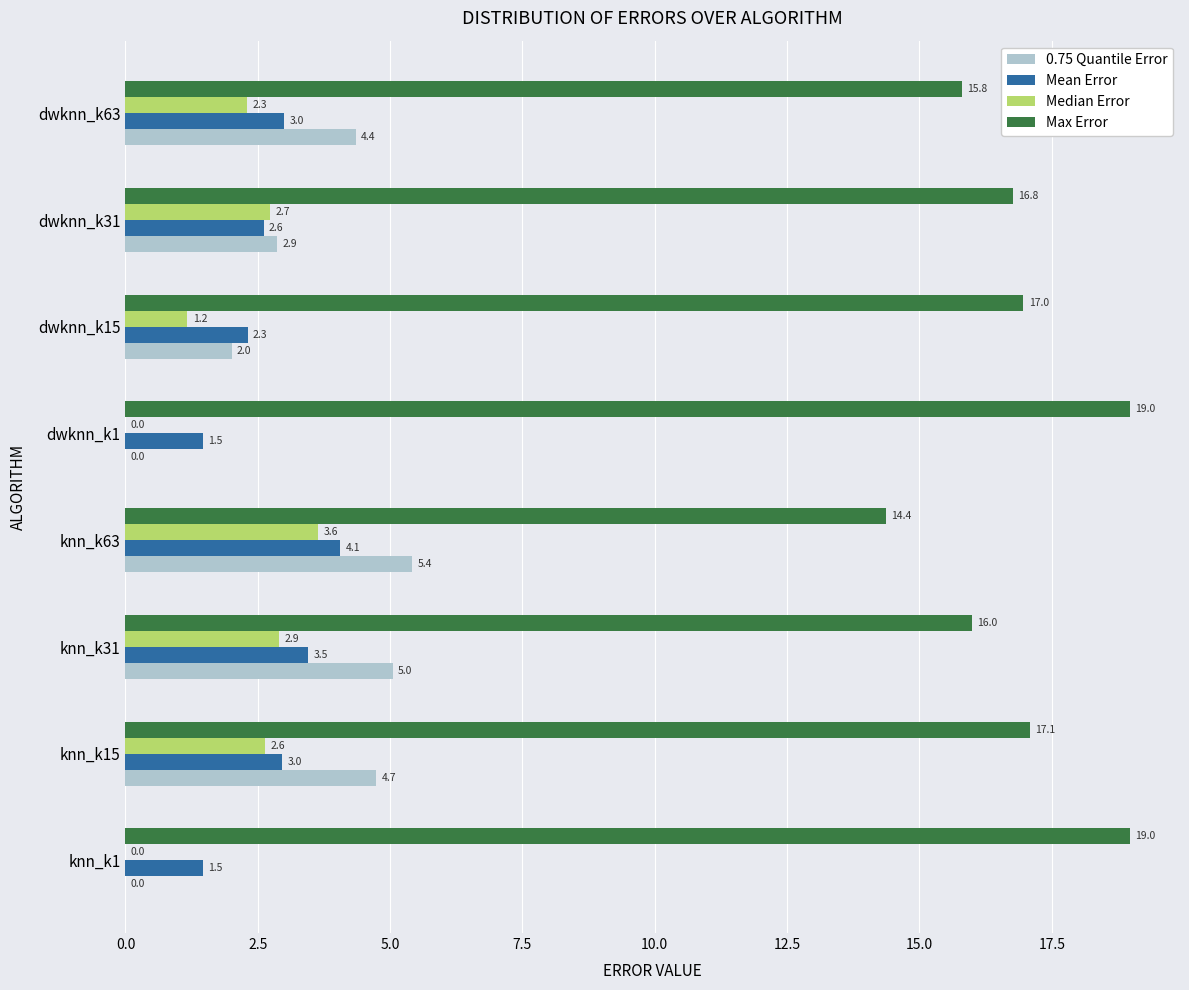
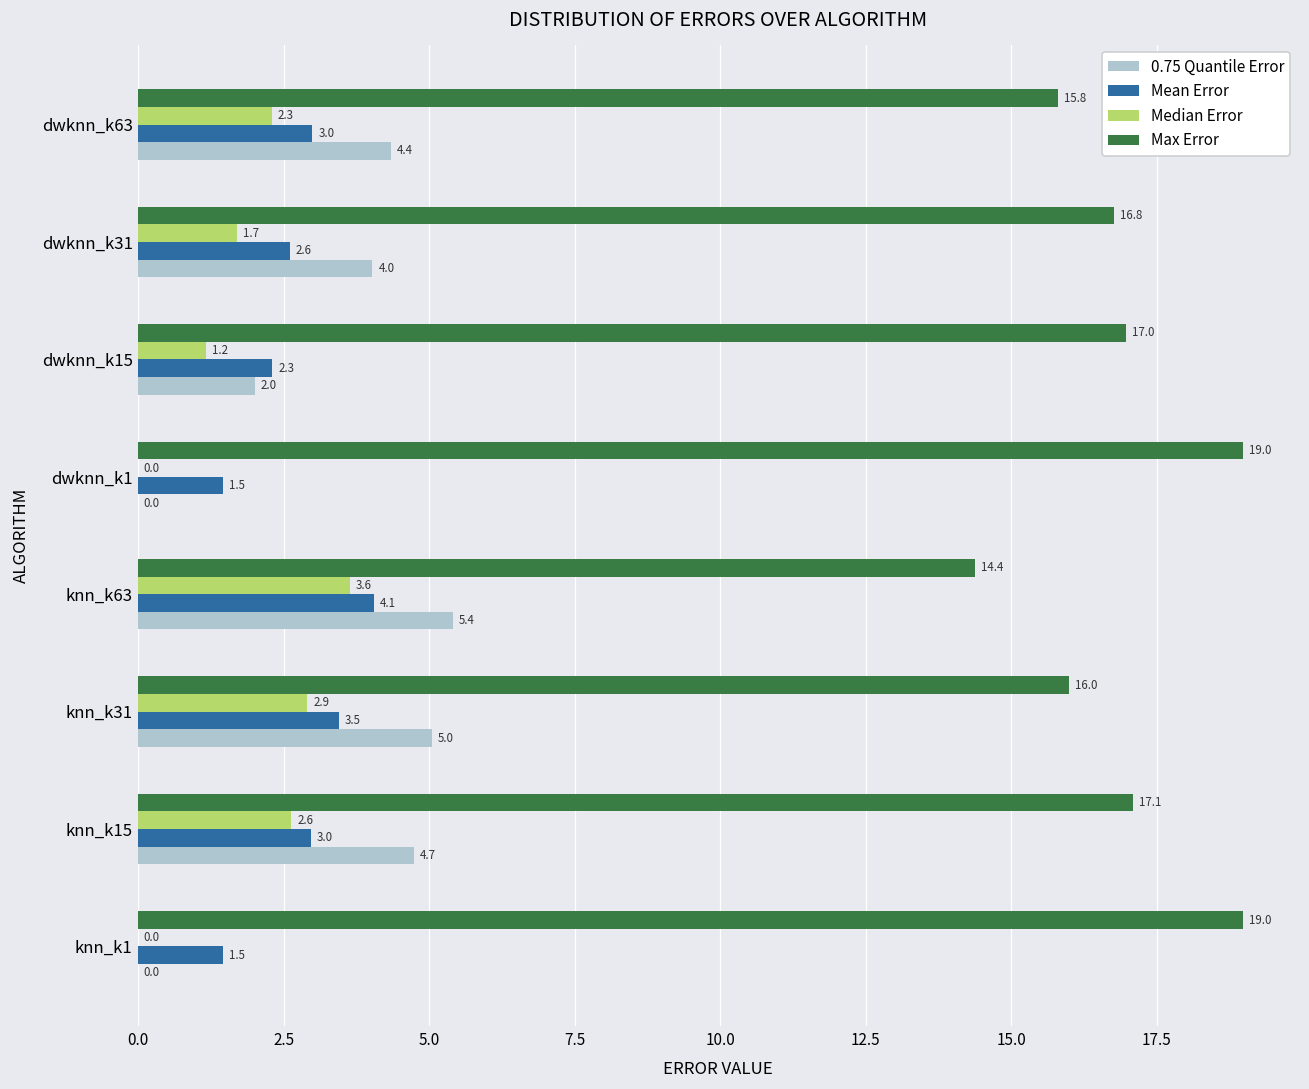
Median Error, dwknn_k31: 2.7 -> 1.7
0.75 Quantile Error, dwknn_k31: 2.9 -> 4.0
